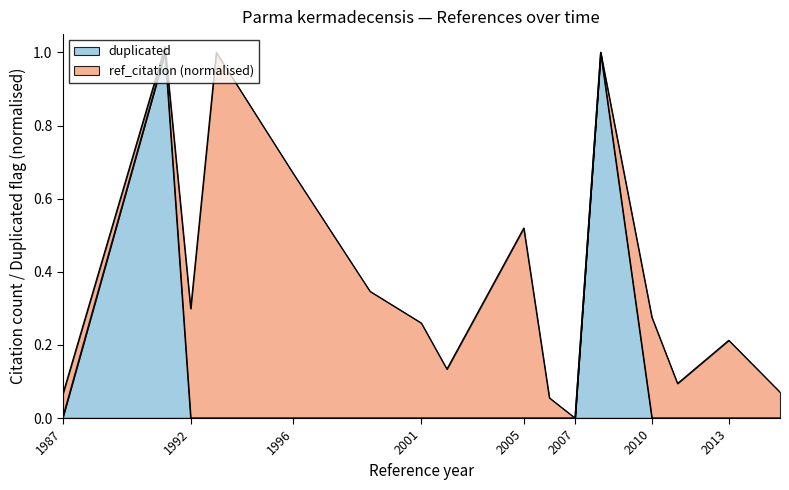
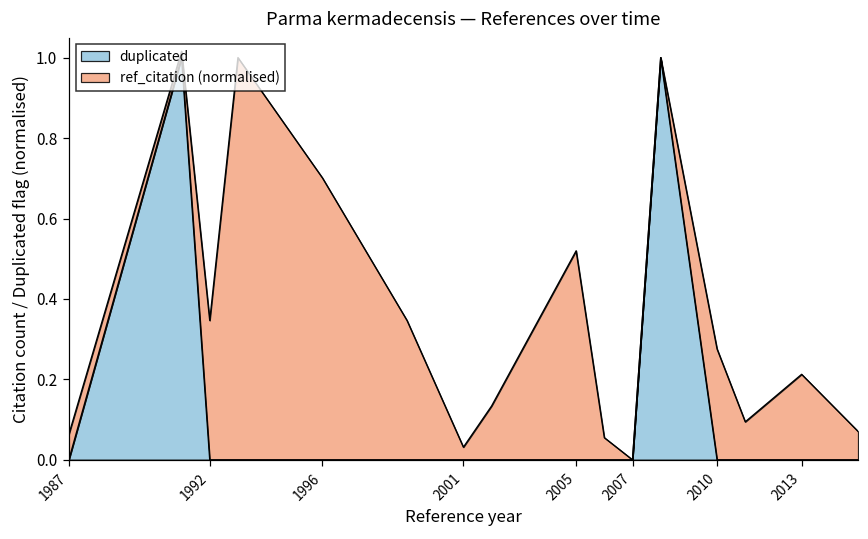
ref_citation (normalised), 1992: 0.30 -> 0.35
ref_citation (normalised), 1996: 0.67 -> 0.70
ref_citation (normalised), 2001: 0.26 -> 0.03
